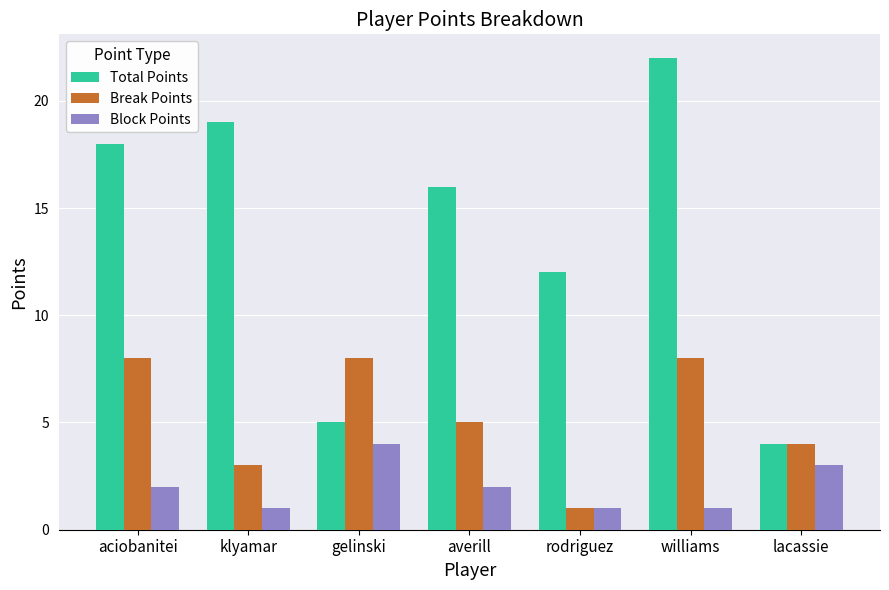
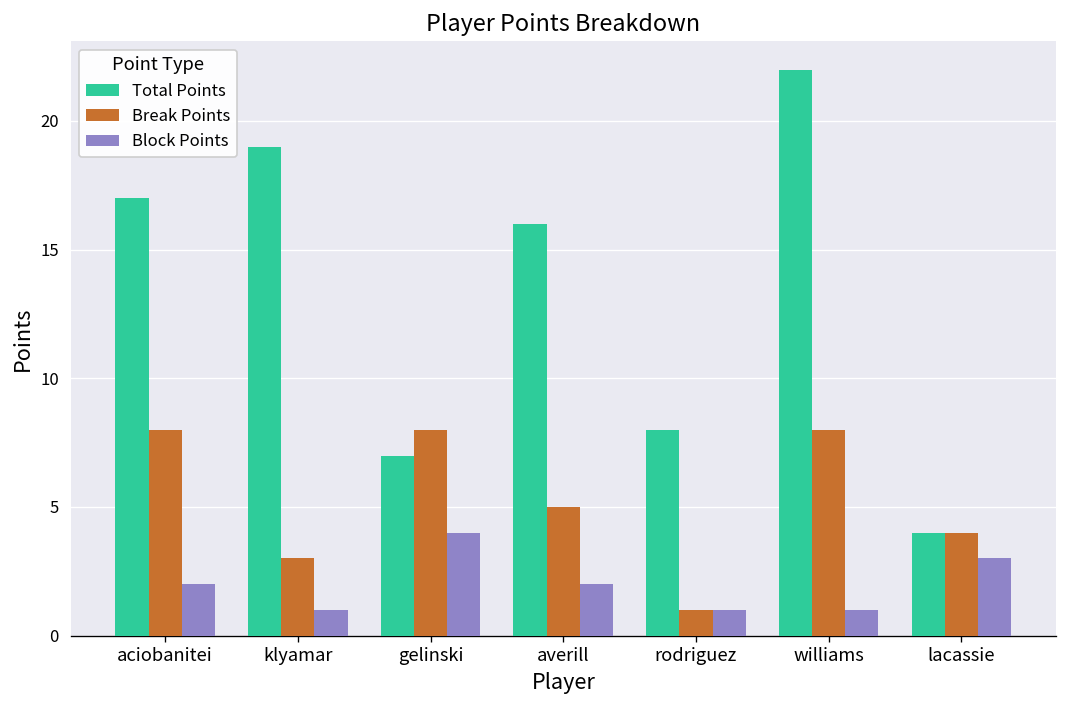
Total Points, aciobanitei: 18 -> 17
Total Points, gelinski: 5 -> 7
Total Points, rodriguez: 12 -> 8
